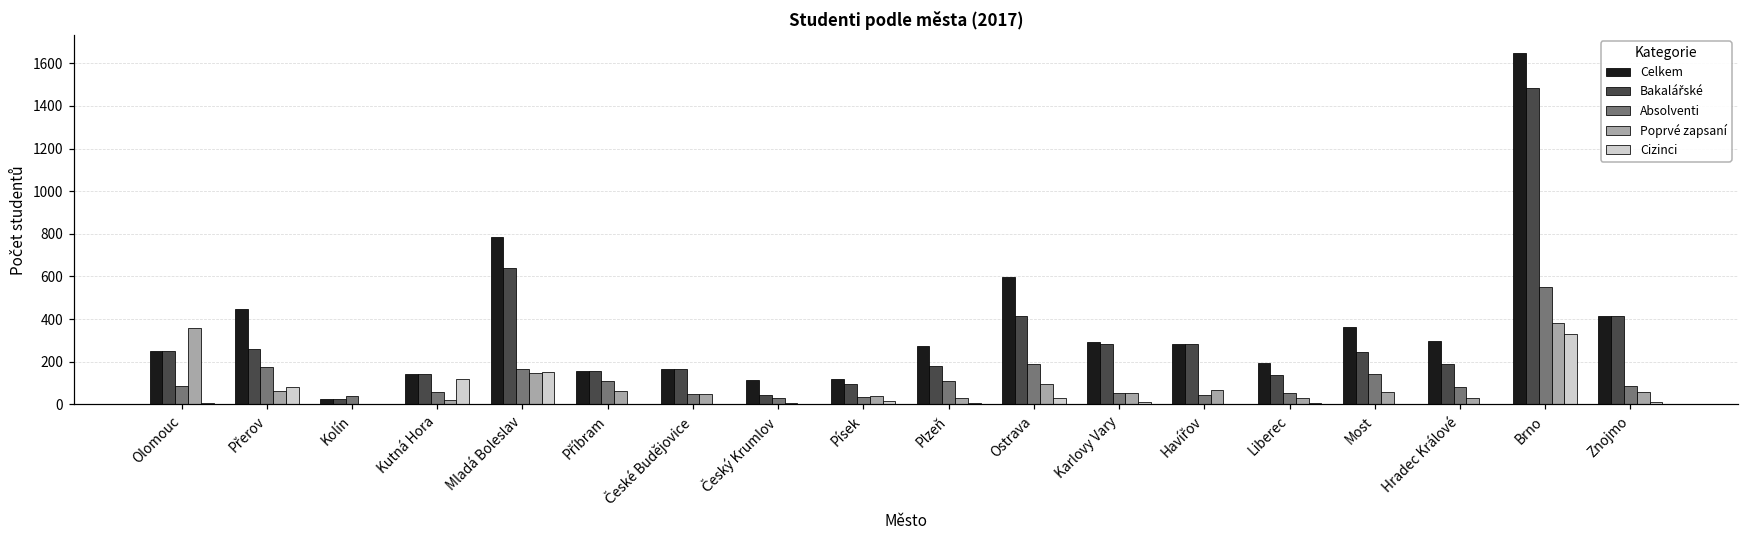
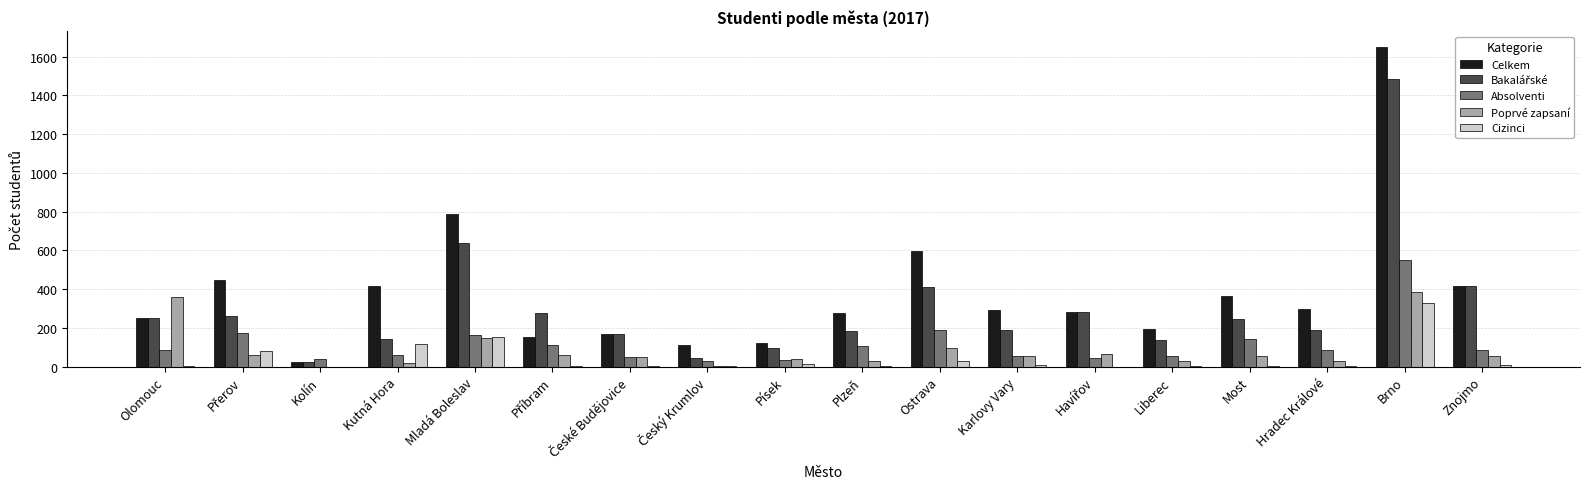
Celkem, Kutná Hora: 140 -> 420
Bakalářské, Příbram: 160 -> 280
Bakalářské, Karlovy Vary: 280 -> 190
